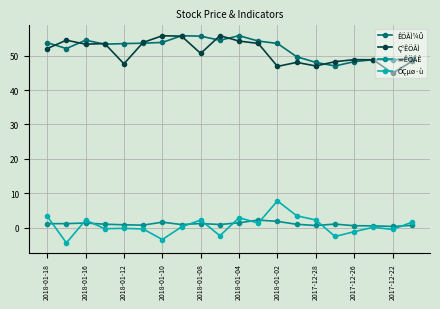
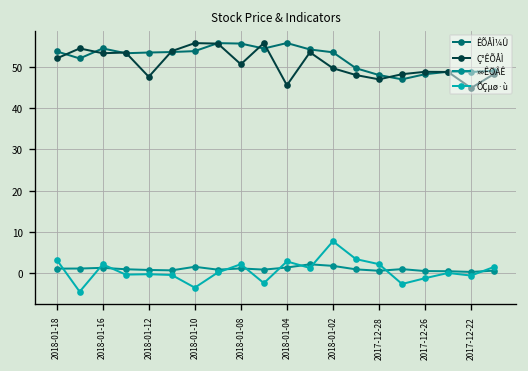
Ç°ÊÕÅÌ, 2018-01-04: 54 -> 46
Ç°ÊÕÅÌ, 2018-01-02: 47 -> 50
